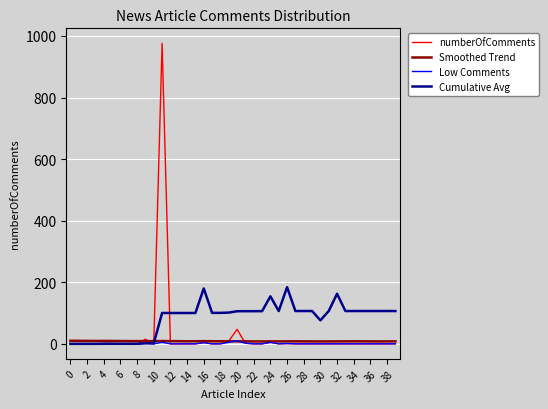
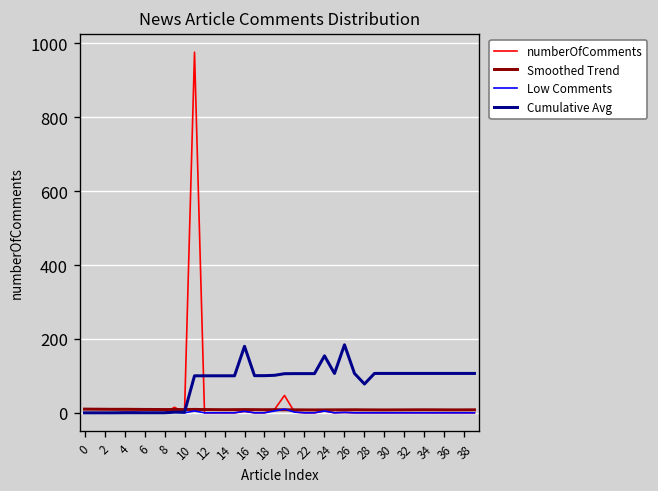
Cumulative Avg, 28: 110 -> 80
Cumulative Avg, 30: 80 -> 110
Cumulative Avg, 32: 160 -> 110
